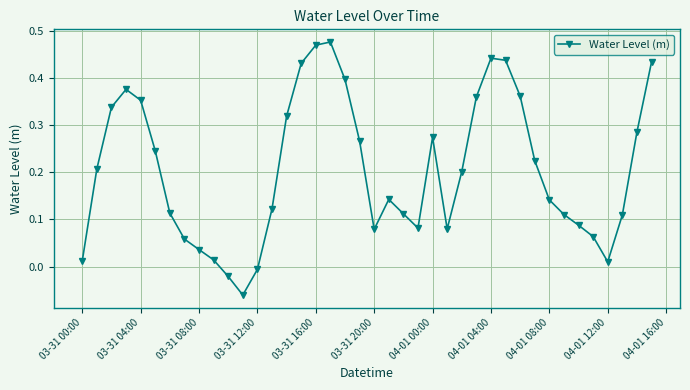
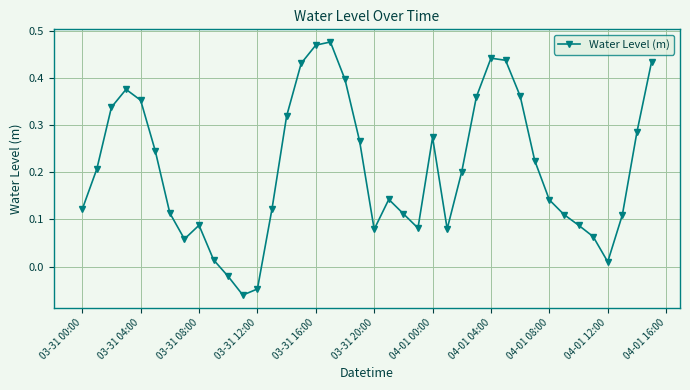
03-31 00:00: 0.01 -> 0.12
03-31 08:00: 0.04 -> 0.09
03-31 12:00: -0.01 -> -0.05
